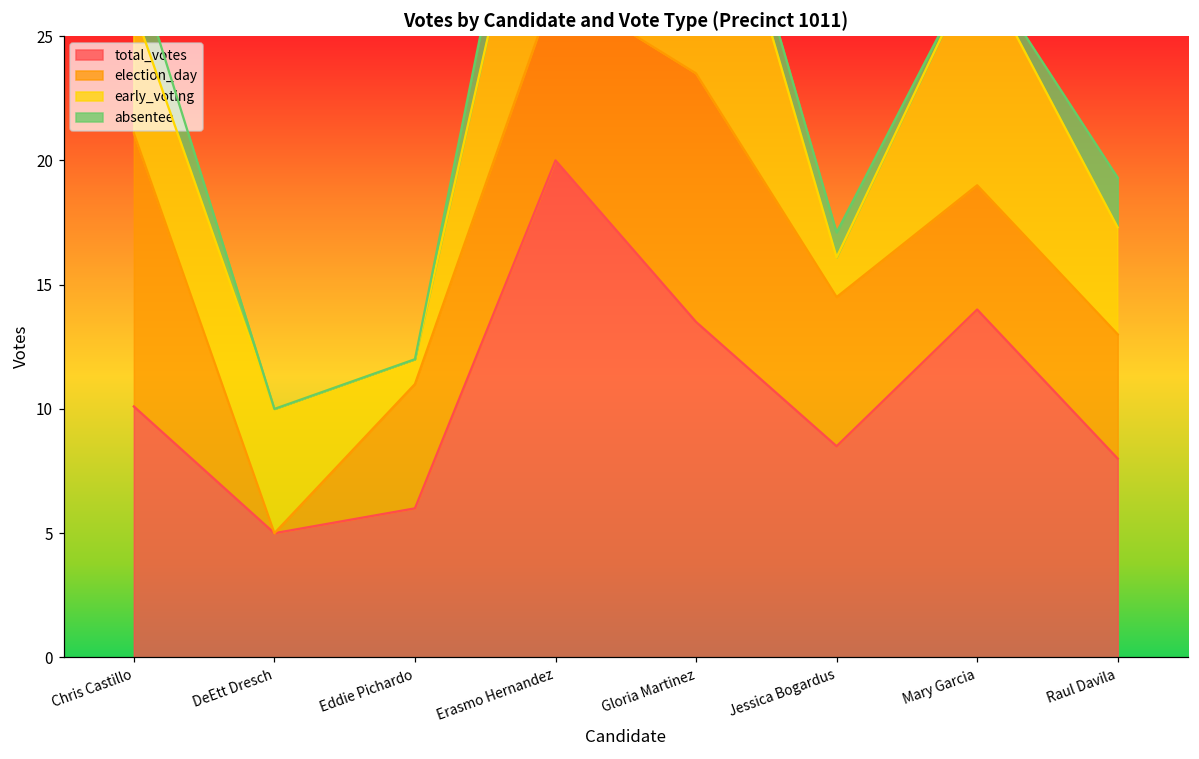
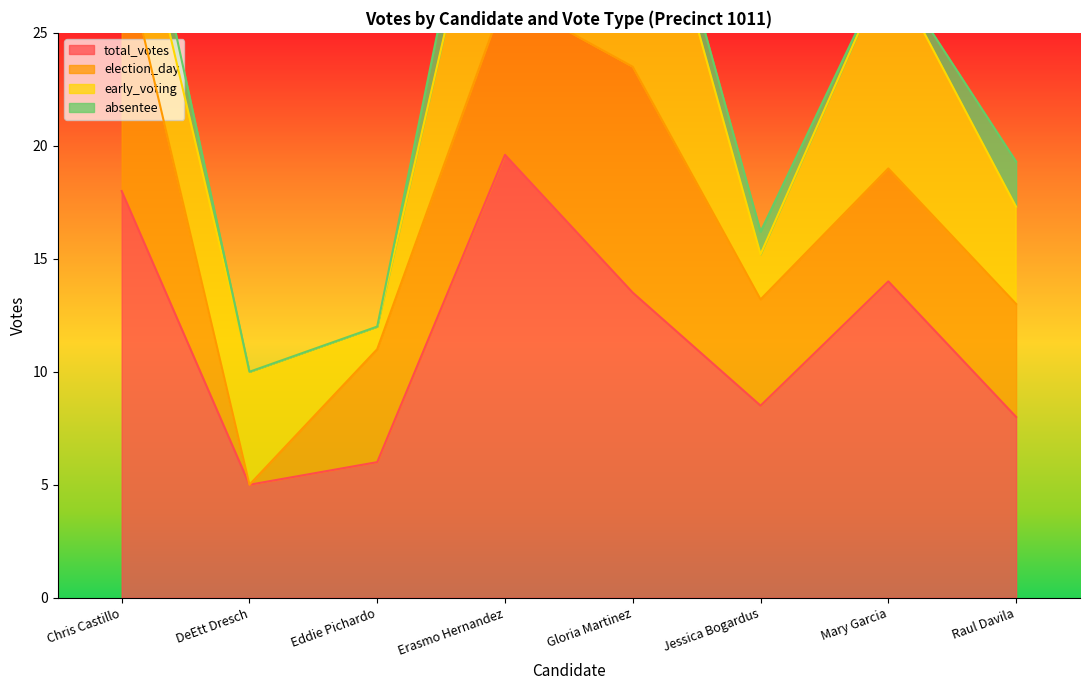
total_votes, Chris Castillo: 10.1 -> 18.0
total_votes, Erasmo Hernandez: 20.0 -> 19.6
election_day, Jessica Bogardus: 6.0 -> 4.7
early_voting, Jessica Bogardus: 1.6 -> 2.0
